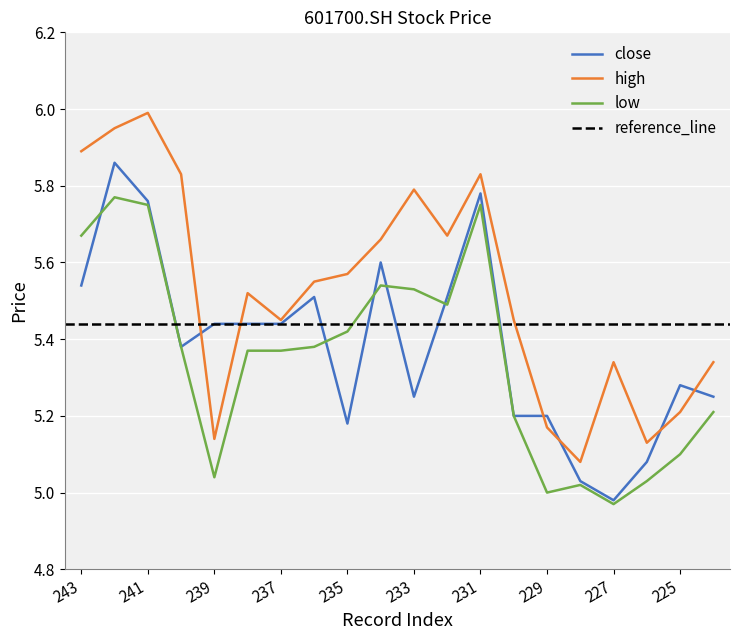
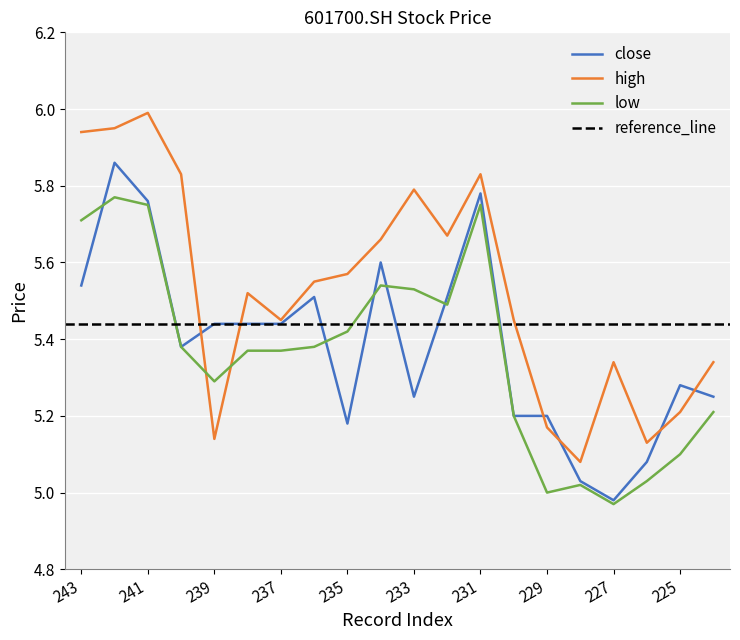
high, 243: 5.89 -> 5.94
low, 243: 5.67 -> 5.71
low, 239: 5.04 -> 5.29
